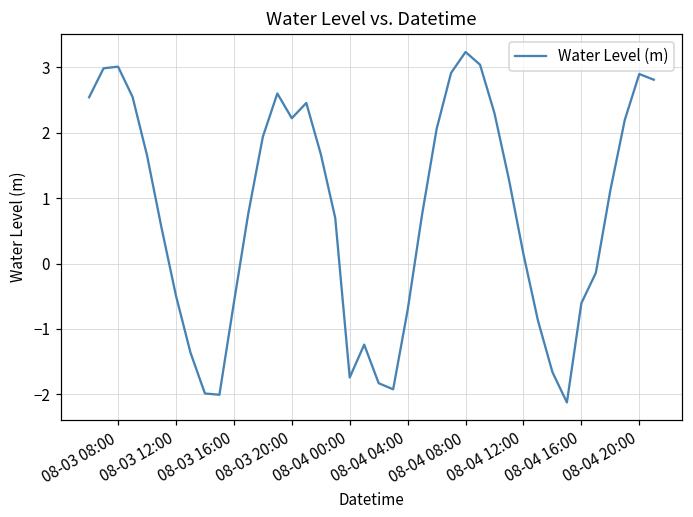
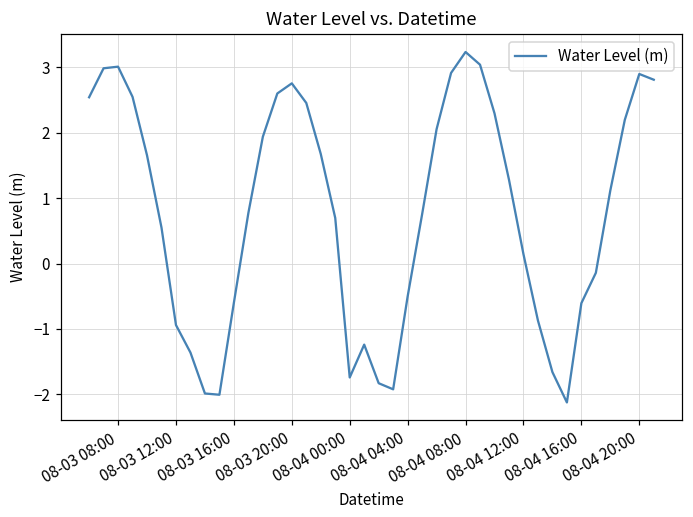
08-03 12:00: -0.5 -> -0.9
08-03 20:00: 2.2 -> 2.8
08-04 04:00: -0.7 -> -0.5
